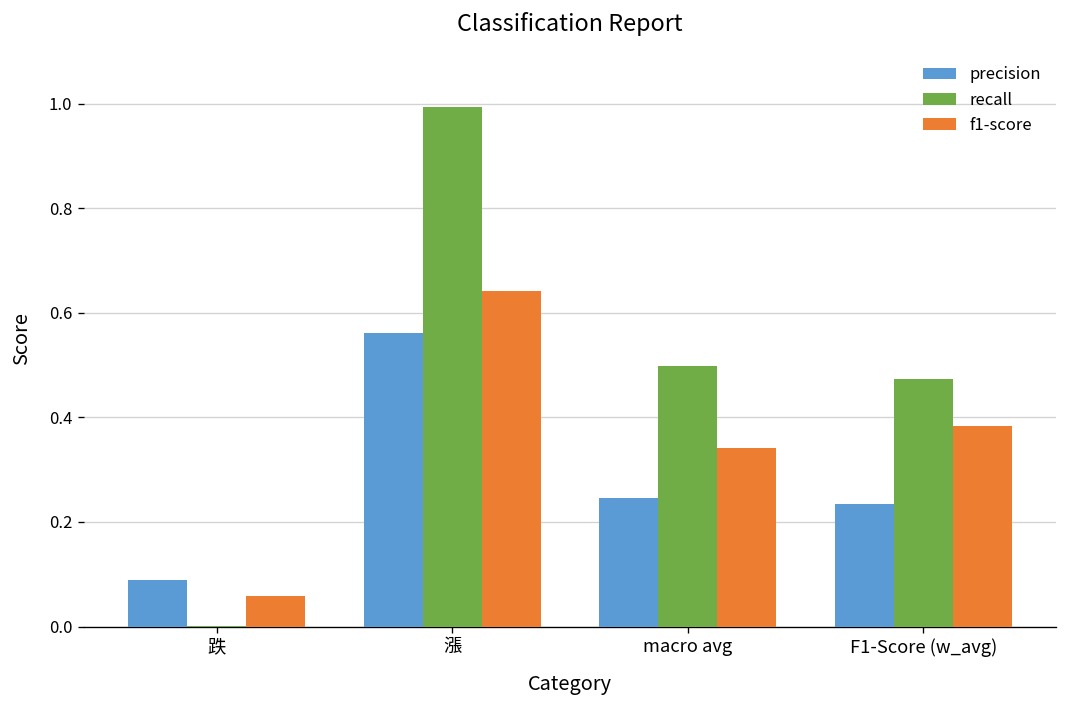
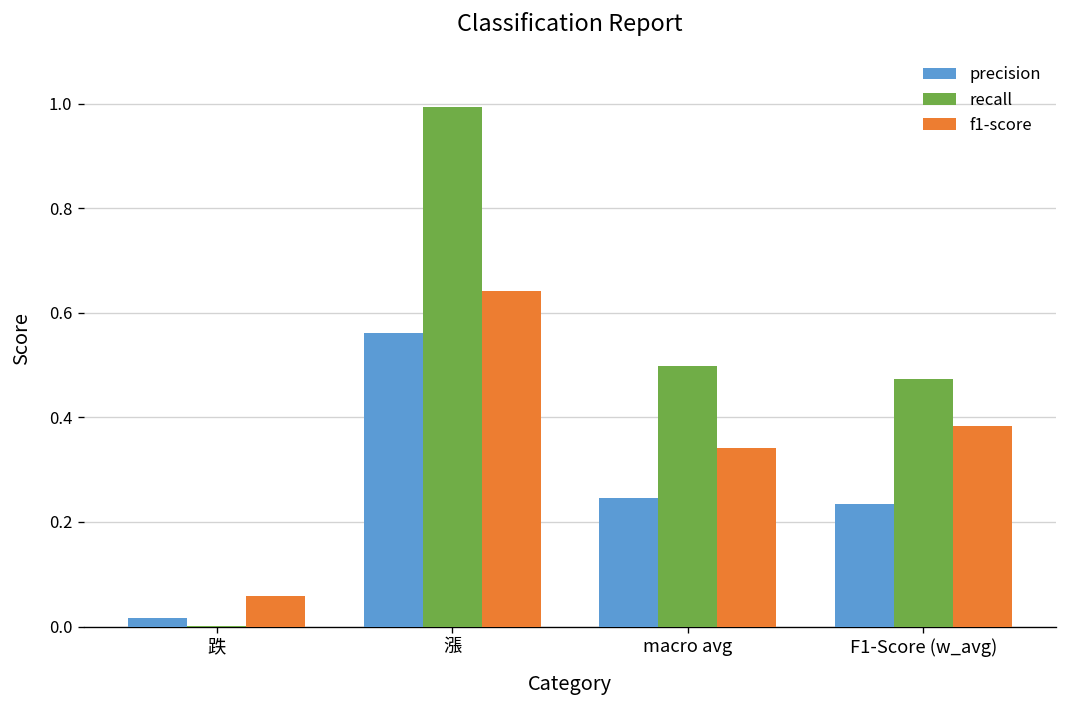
precision, 跌: 0.09 -> 0.02
